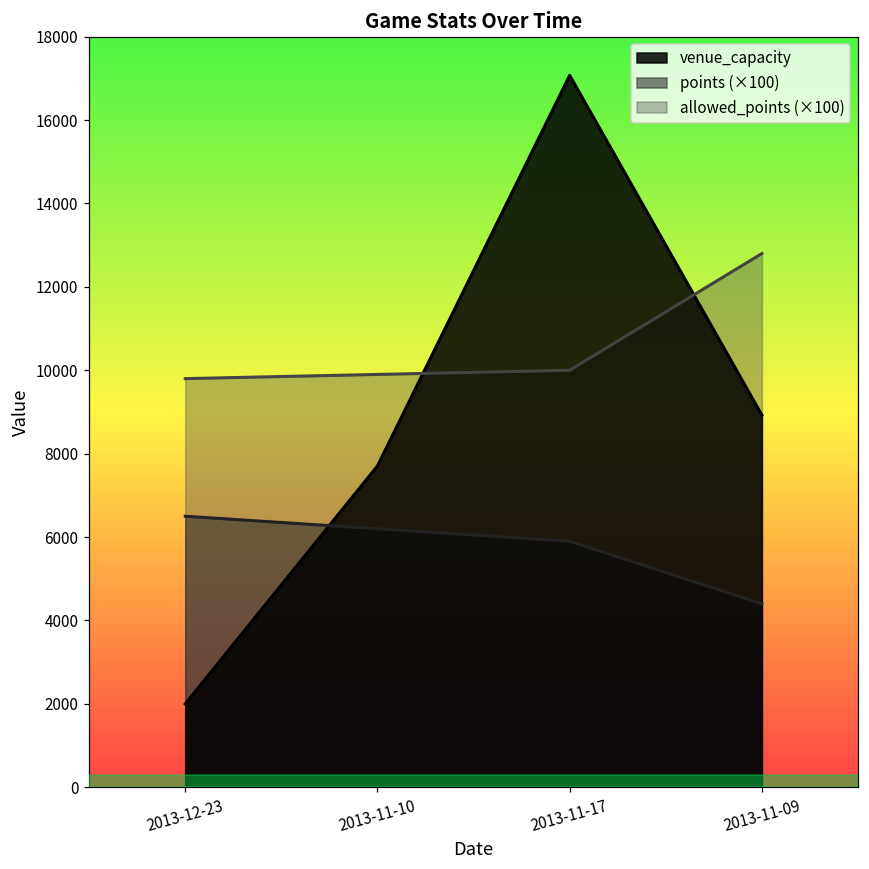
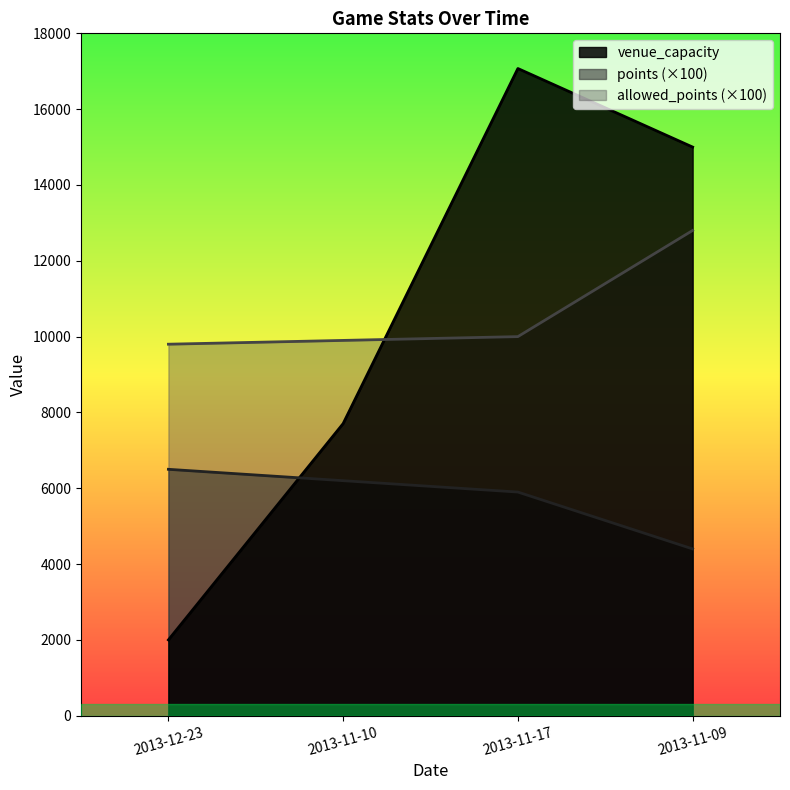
venue_capacity, 2013-11-09: 8900 -> 15000
